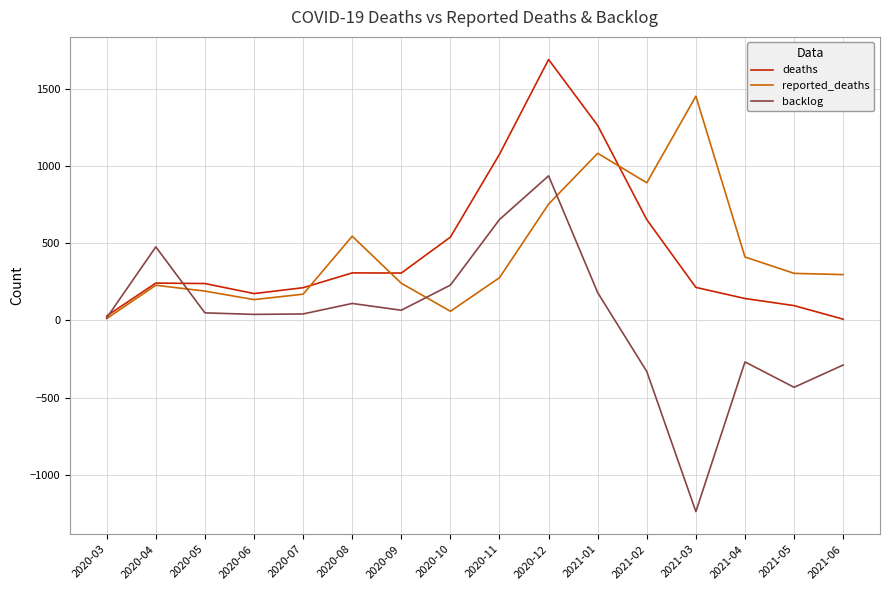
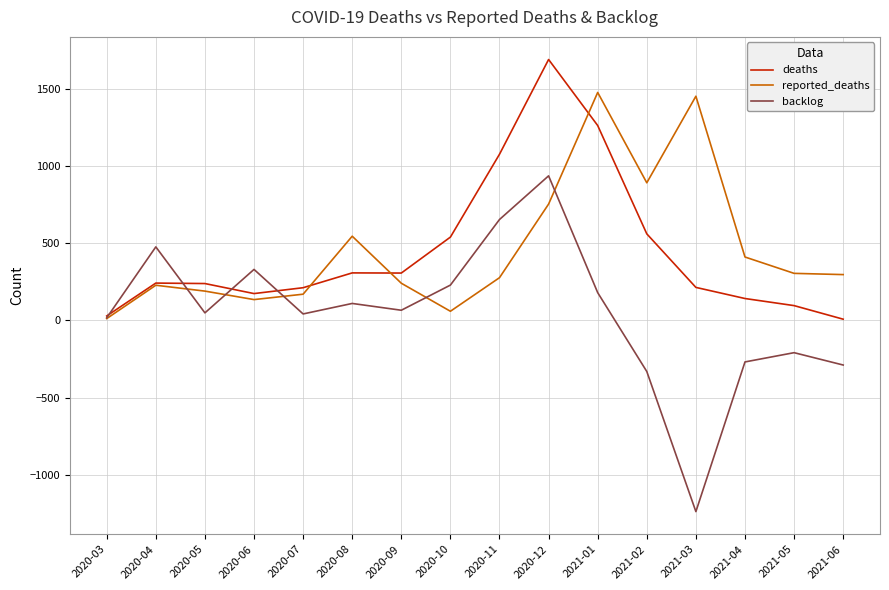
backlog, 2020-06: 40 -> 330
reported_deaths, 2021-01: 1080 -> 1480
deaths, 2021-02: 650 -> 560
backlog, 2021-05: -430 -> -210
